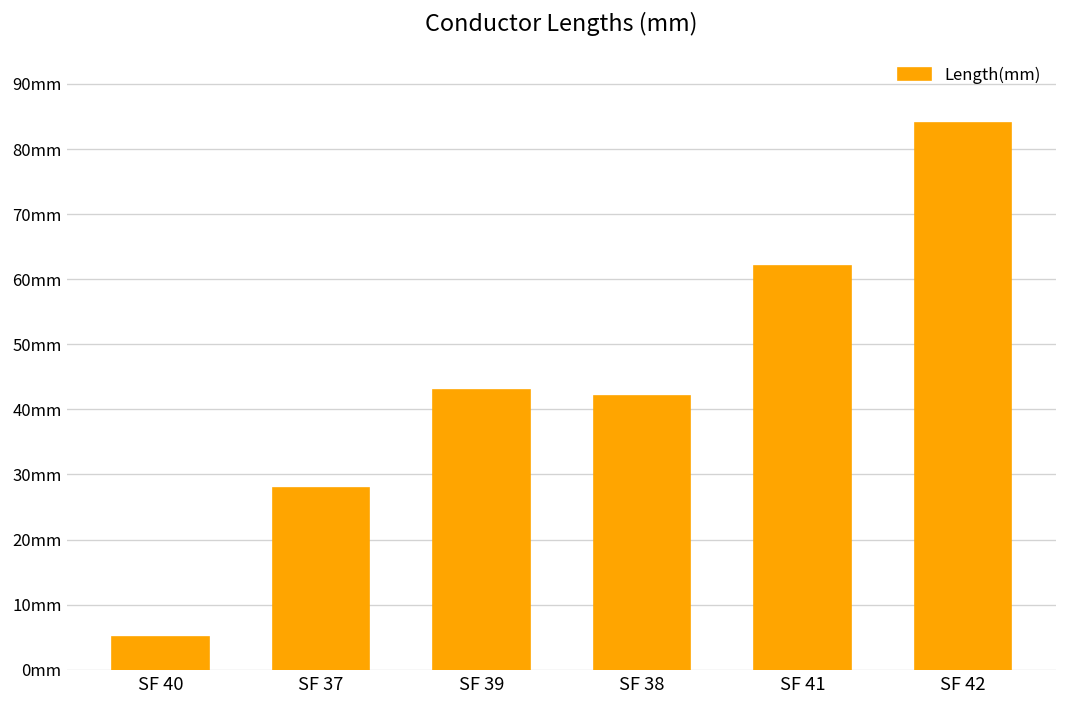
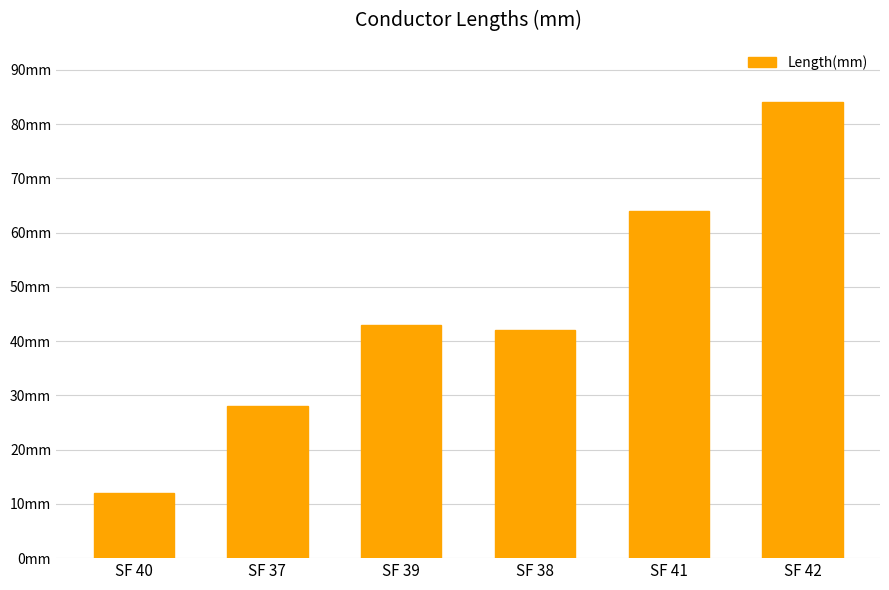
SF 40: 5mm -> 12mm
SF 41: 62mm -> 64mm
